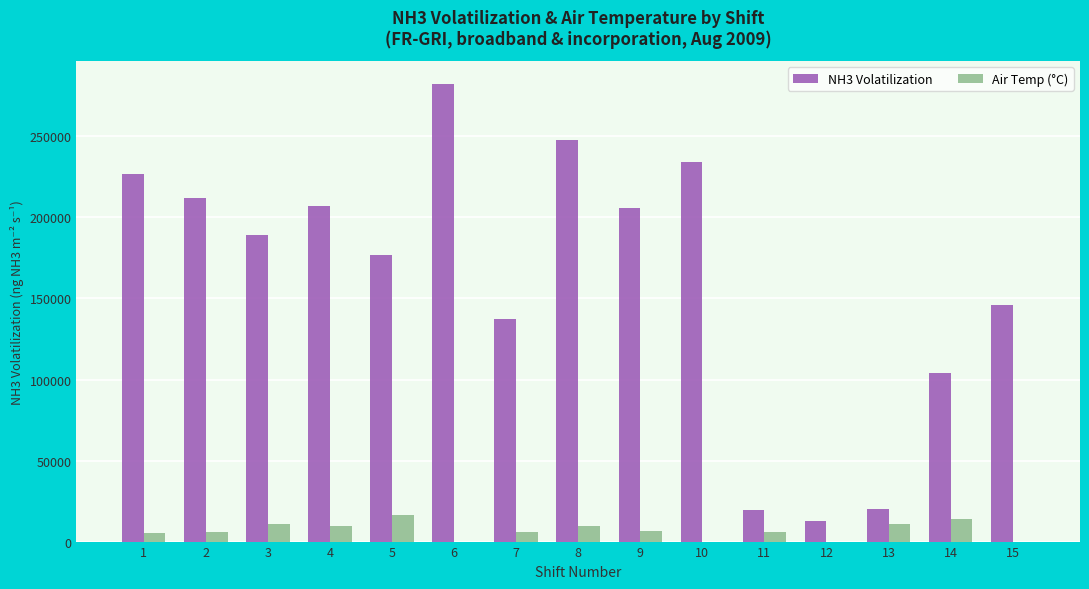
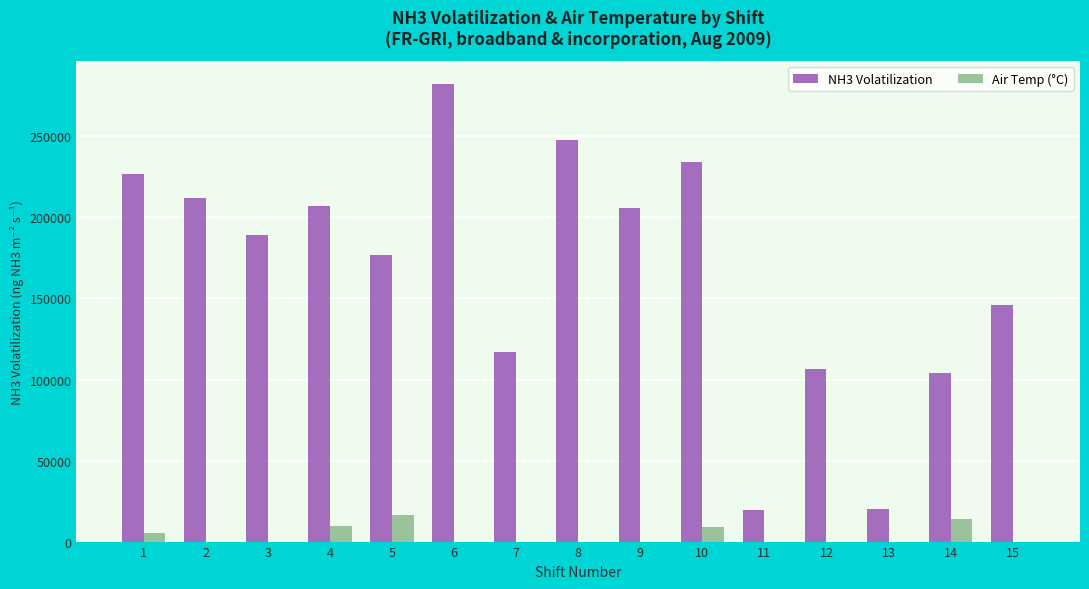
Air Temp (°C), 2: 6000 -> 0
Air Temp (°C), 3: 11000 -> 0
NH3 Volatilization, 7: 137000 -> 117000
Air Temp (°C), 7: 6000 -> 0
Air Temp (°C), 8: 10000 -> 0
Air Temp (°C), 9: 6000 -> 0
Air Temp (°C), 10: 0 -> 9000
Air Temp (°C), 11: 6000 -> 0
NH3 Volatilization, 12: 12000 -> 106000
Air Temp (°C), 13: 11000 -> 0
